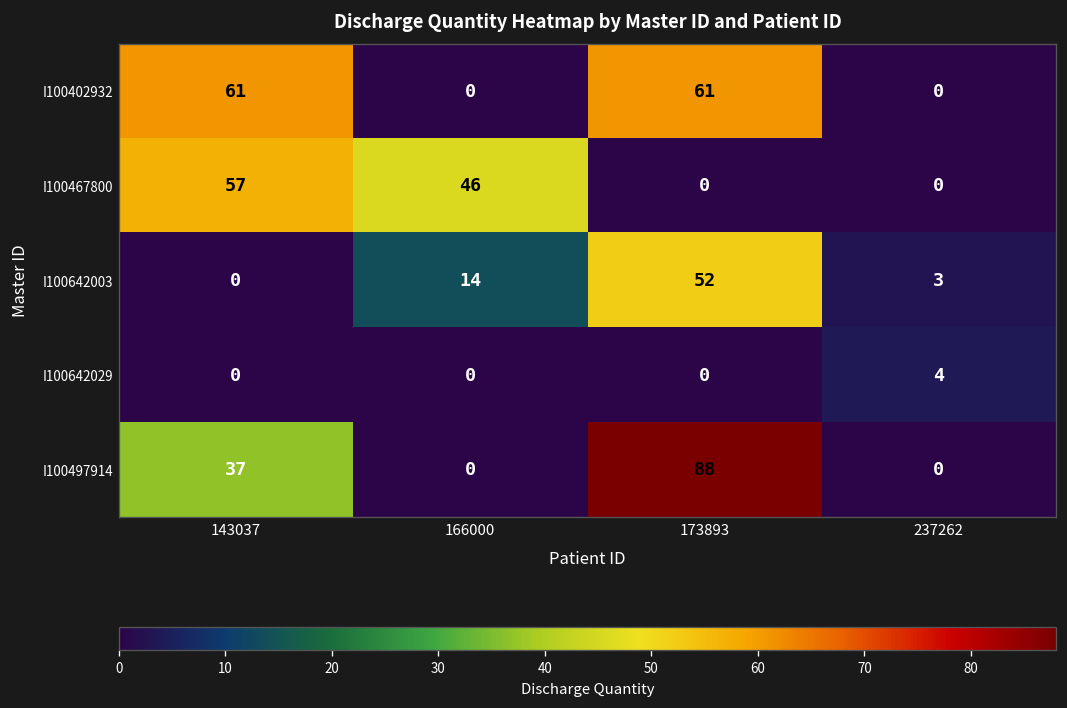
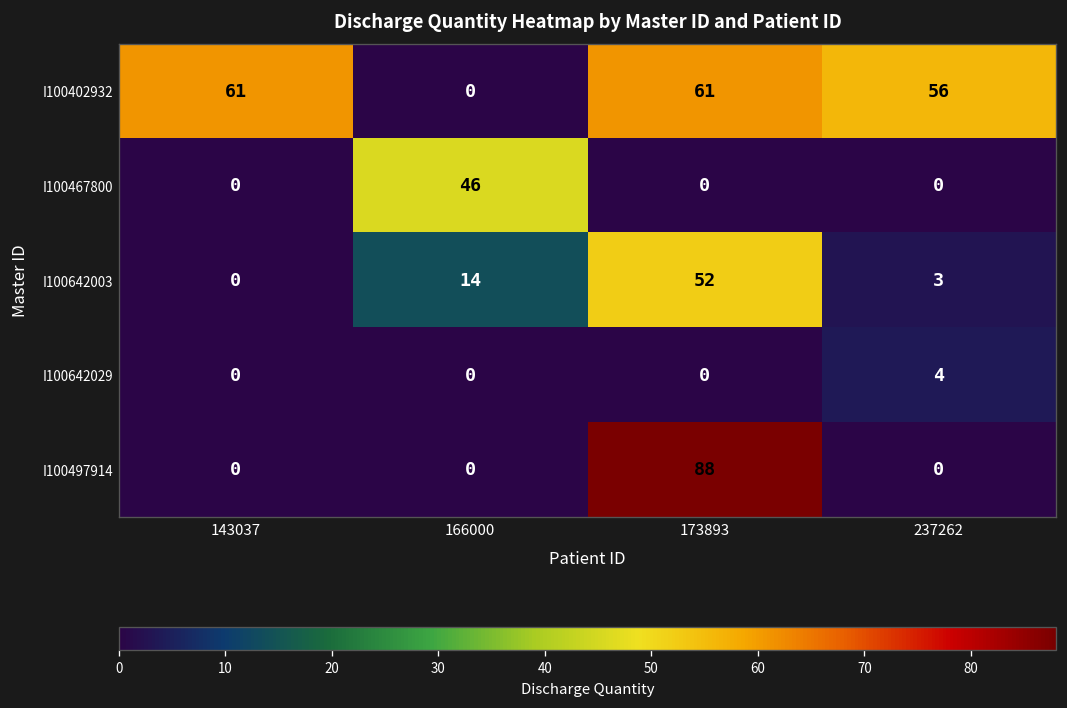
I100402932, 237262: 0 -> 56
I100467800, 143037: 57 -> 0
I100497914, 143037: 37 -> 0
